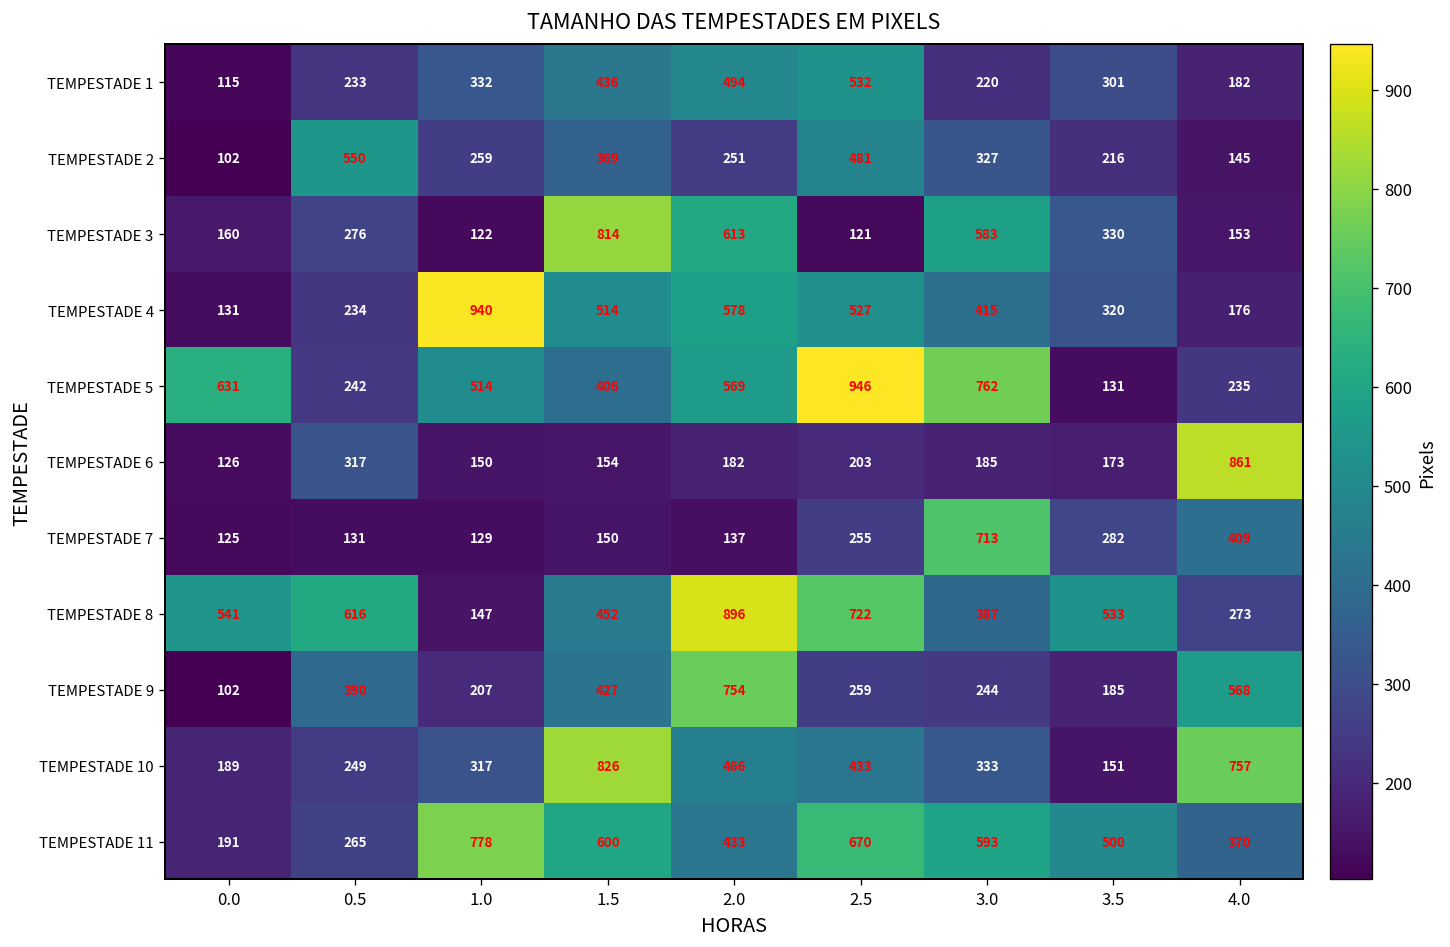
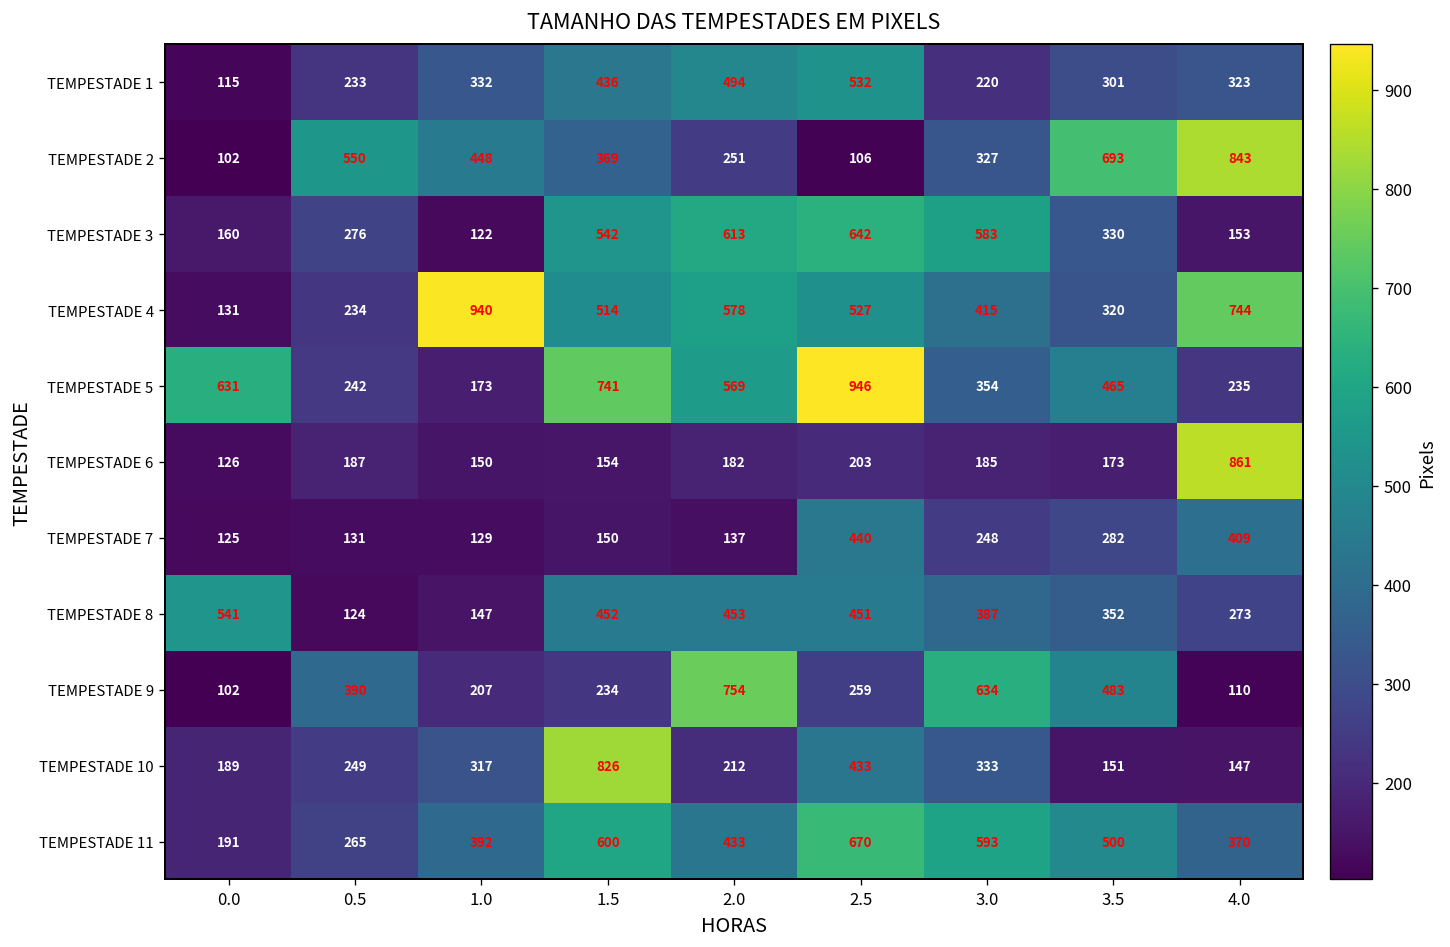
TEMPESTADE 1, 4.0: 182 -> 323
TEMPESTADE 2, 1.0: 259 -> 448
TEMPESTADE 2, 2.5: 481 -> 106
TEMPESTADE 2, 3.5: 216 -> 693
TEMPESTADE 2, 4.0: 145 -> 843
TEMPESTADE 3, 1.5: 814 -> 542
TEMPESTADE 3, 2.5: 121 -> 642
TEMPESTADE 4, 4.0: 176 -> 744
TEMPESTADE 5, 1.0: 514 -> 173
TEMPESTADE 5, 1.5: 406 -> 741
TEMPESTADE 5, 3.0: 762 -> 354
TEMPESTADE 5, 3.5: 131 -> 465
TEMPESTADE 6, 0.5: 317 -> 187
TEMPESTADE 7, 2.5: 255 -> 440
TEMPESTADE 7, 3.0: 713 -> 248
TEMPESTADE 8, 0.5: 616 -> 124
TEMPESTADE 8, 2.0: 896 -> 453
TEMPESTADE 8, 2.5: 722 -> 451
TEMPESTADE 8, 3.5: 533 -> 352
TEMPESTADE 9, 1.5: 427 -> 234
TEMPESTADE 9, 3.0: 244 -> 634
TEMPESTADE 9, 3.5: 185 -> 483
TEMPESTADE 9, 4.0: 568 -> 110
TEMPESTADE 10, 2.0: 466 -> 212
TEMPESTADE 10, 4.0: 757 -> 147
TEMPESTADE 11, 1.0: 778 -> 392
